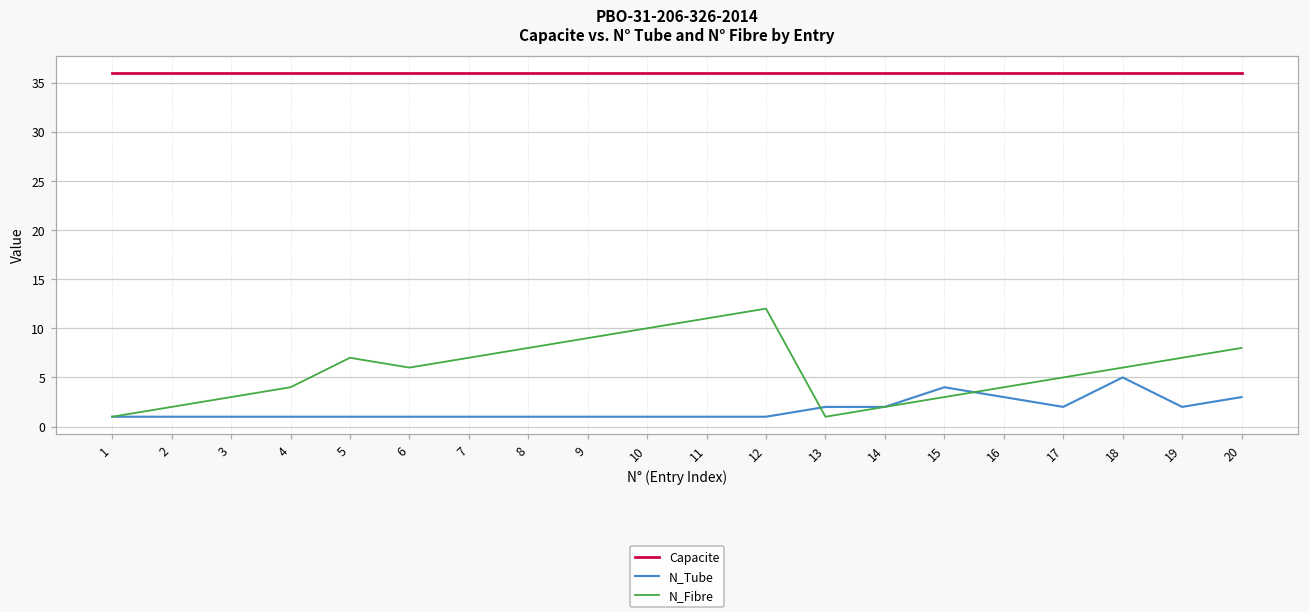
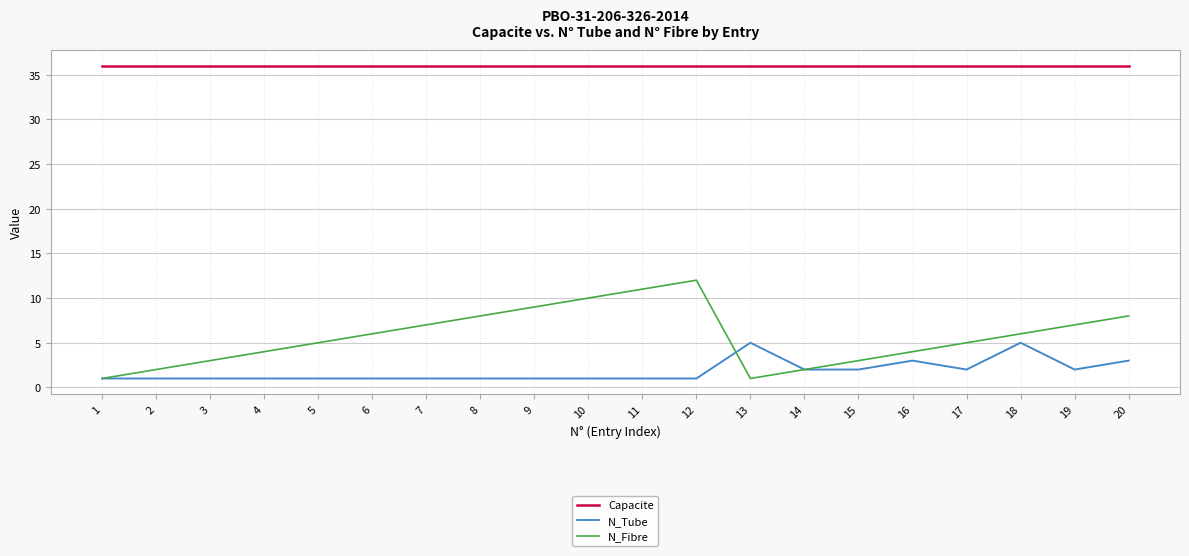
N_Fibre, 5: 7 -> 5
N_Tube, 13: 2 -> 5
N_Tube, 15: 4 -> 2
